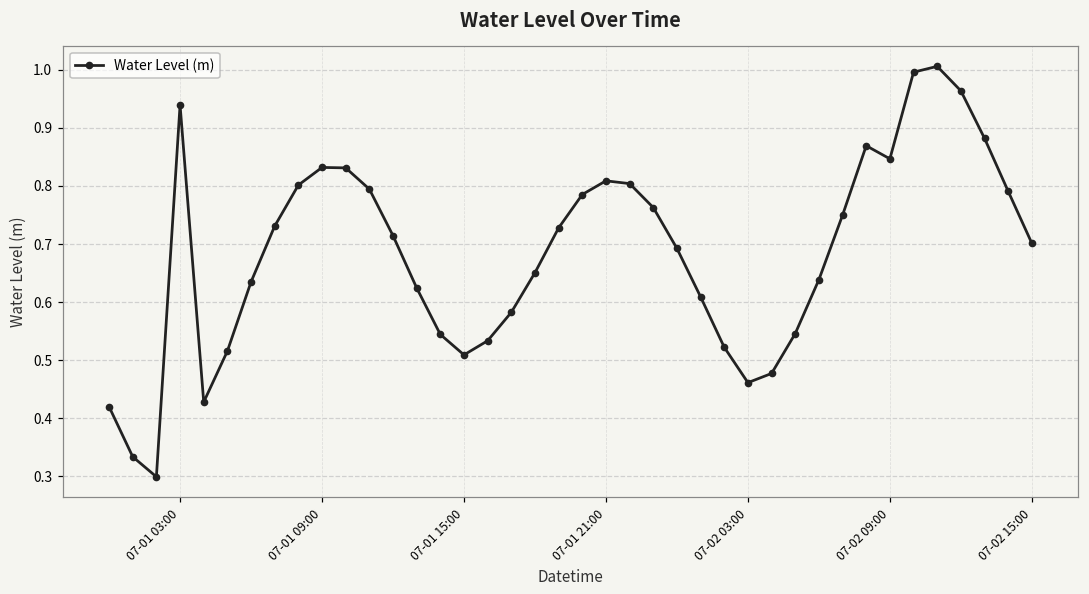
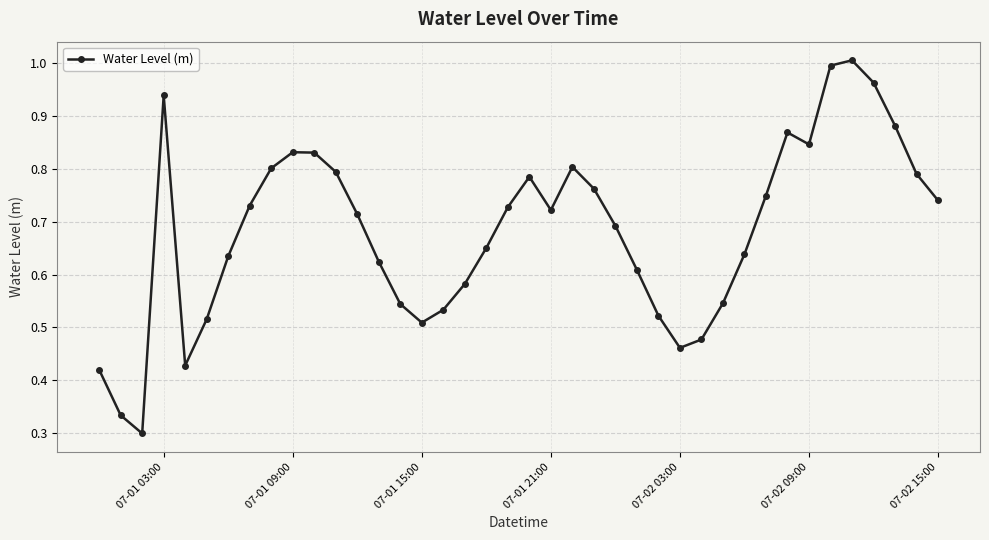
07-01 21:00: 0.81 -> 0.72
07-02 15:00: 0.70 -> 0.74
